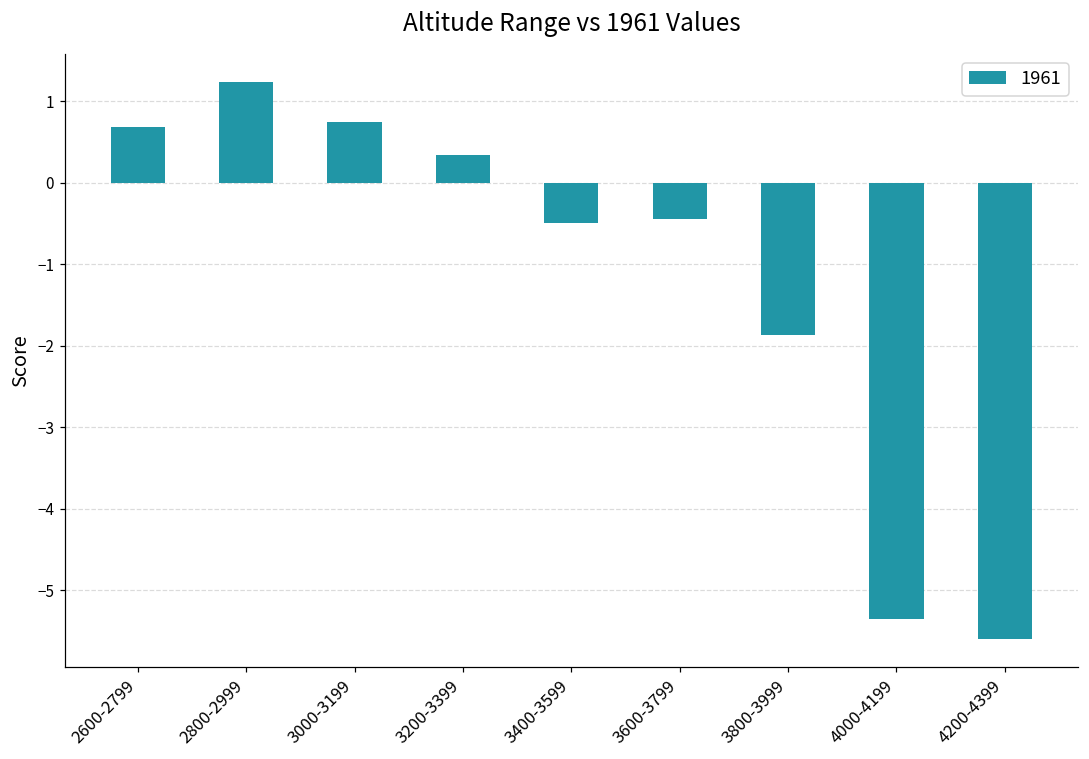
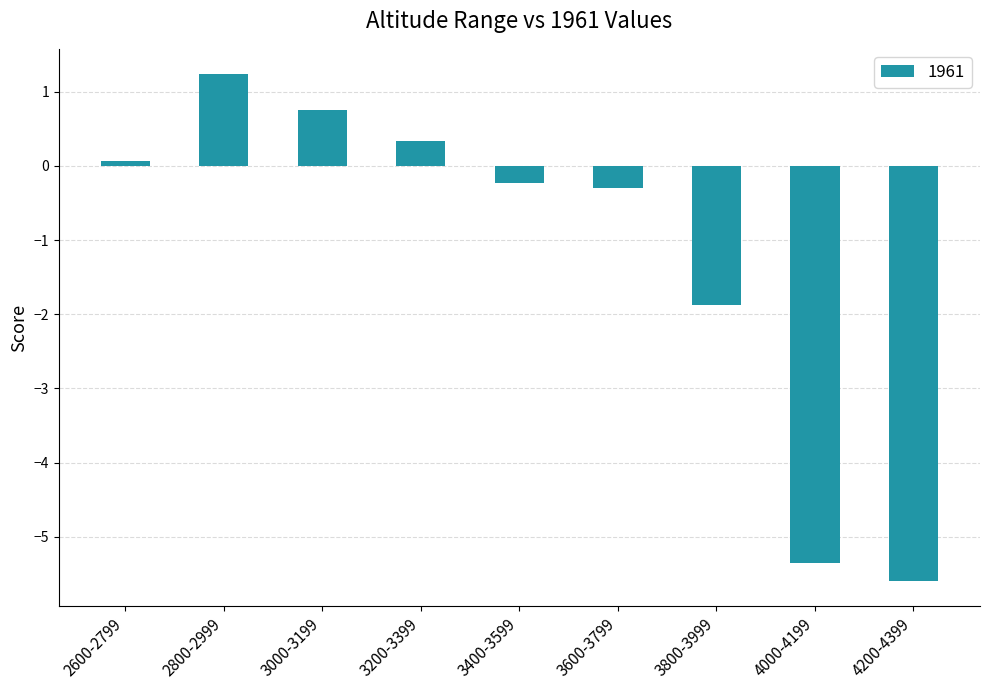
2600-2799: 0.7 -> 0.1
3400-3599: -0.5 -> -0.2
3600-3799: -0.4 -> -0.3
